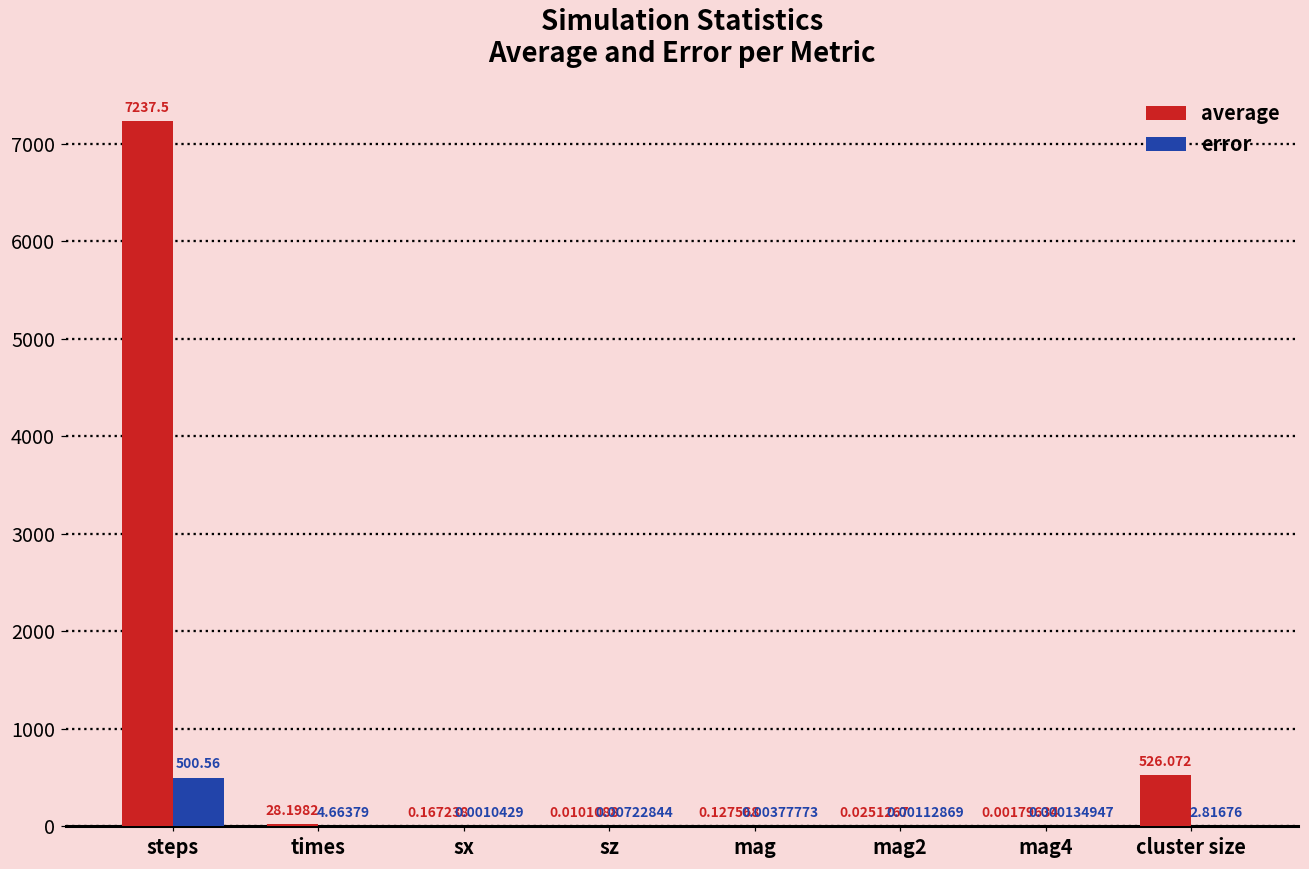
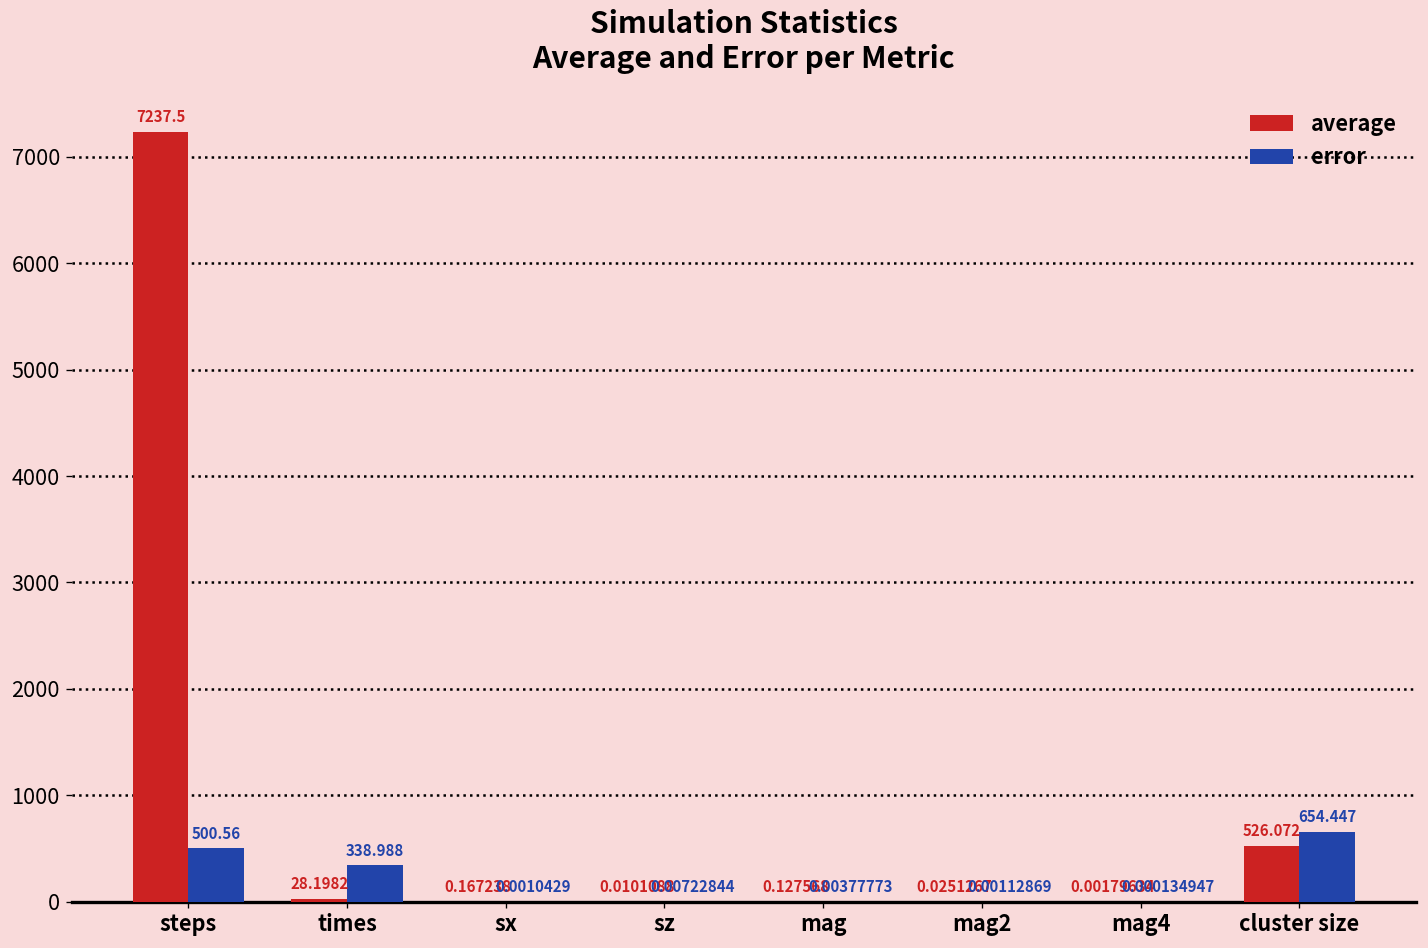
error, times: 4.66379 -> 338.988
error, cluster size: 2.81676 -> 654.447
